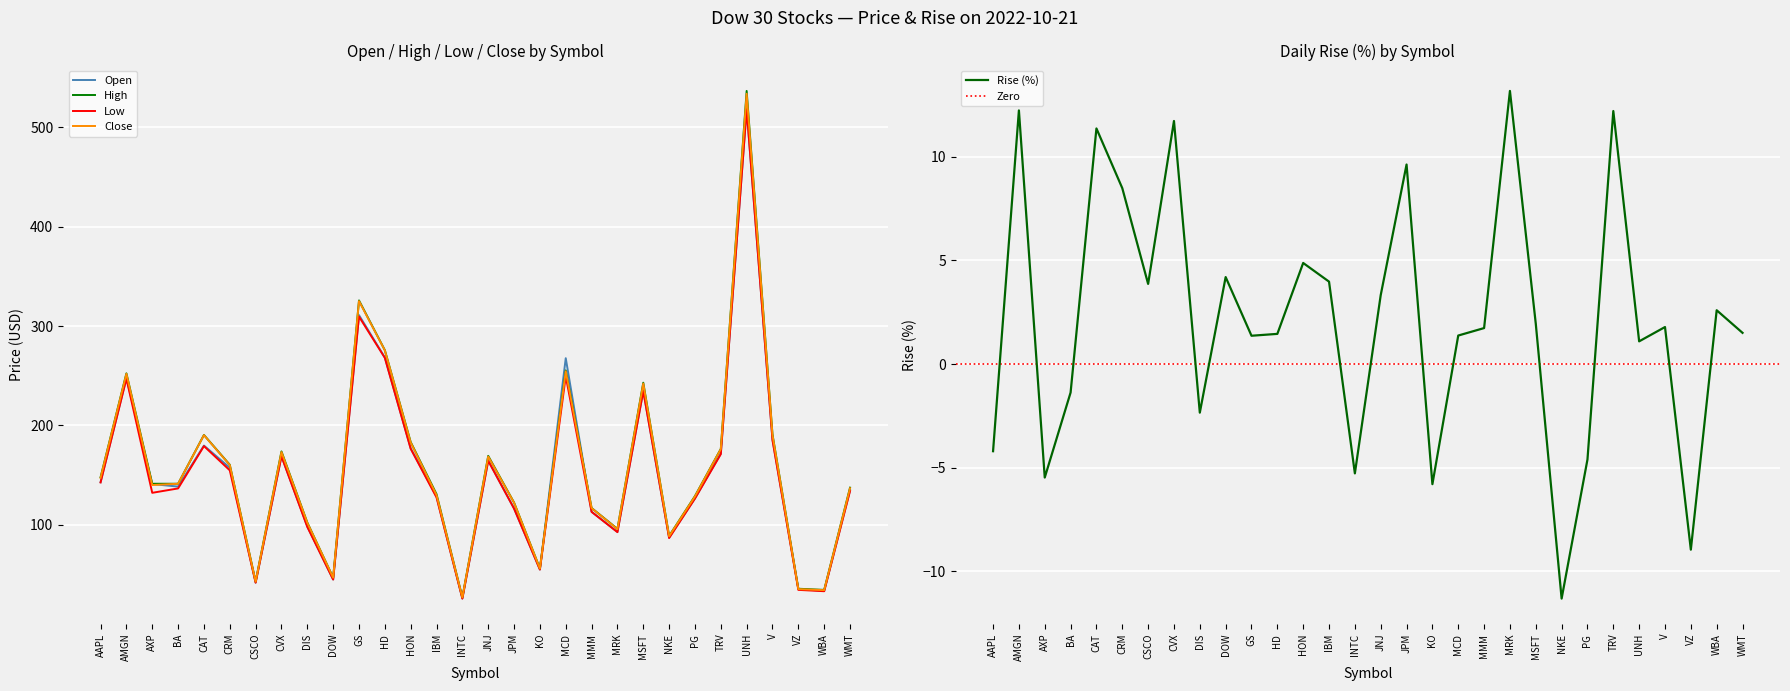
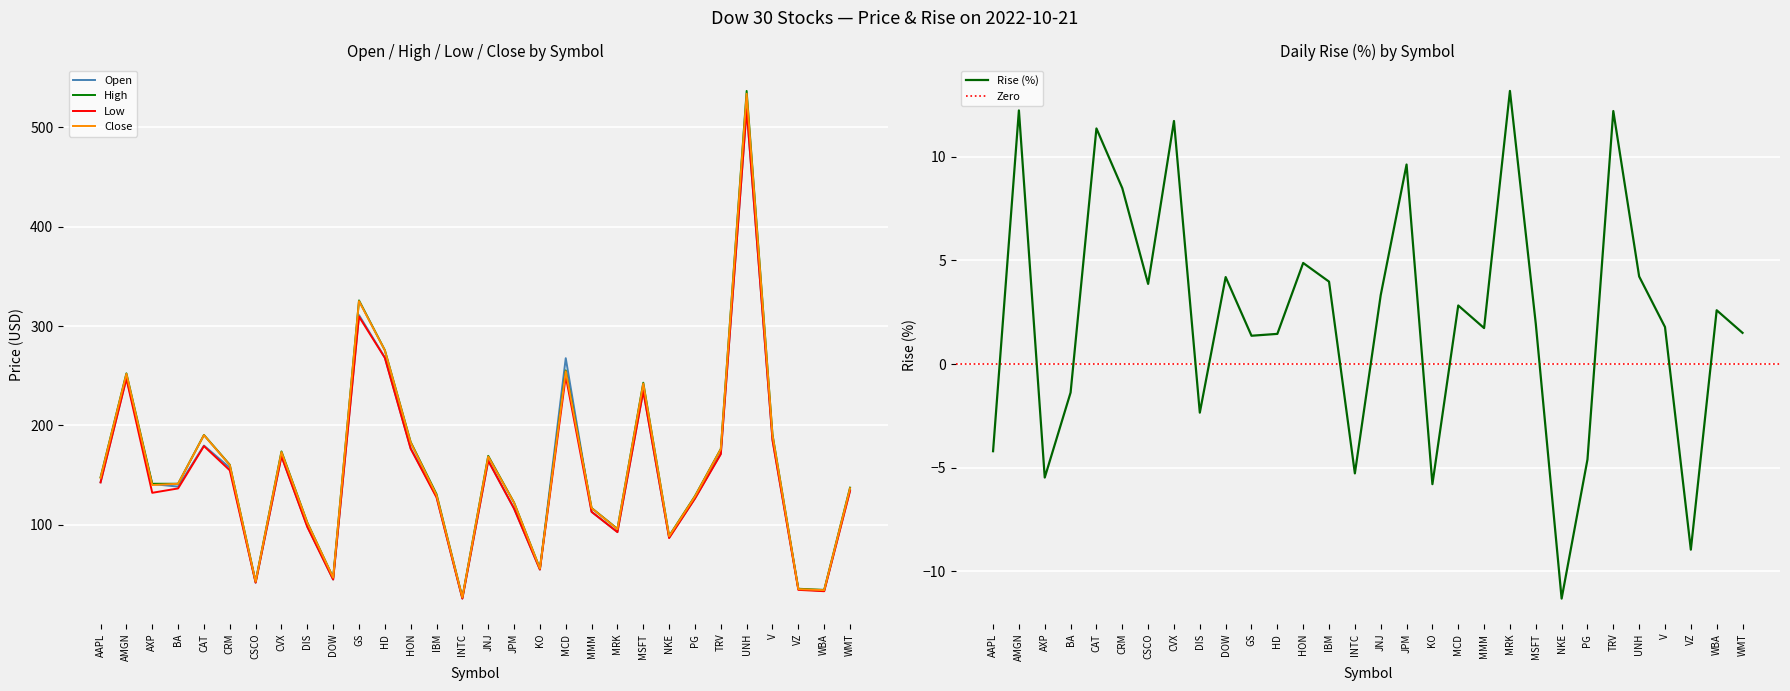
Daily Rise (%) by Symbol, MCD: 1.4 -> 2.8
Daily Rise (%) by Symbol, UNH: 1.1 -> 4.2
